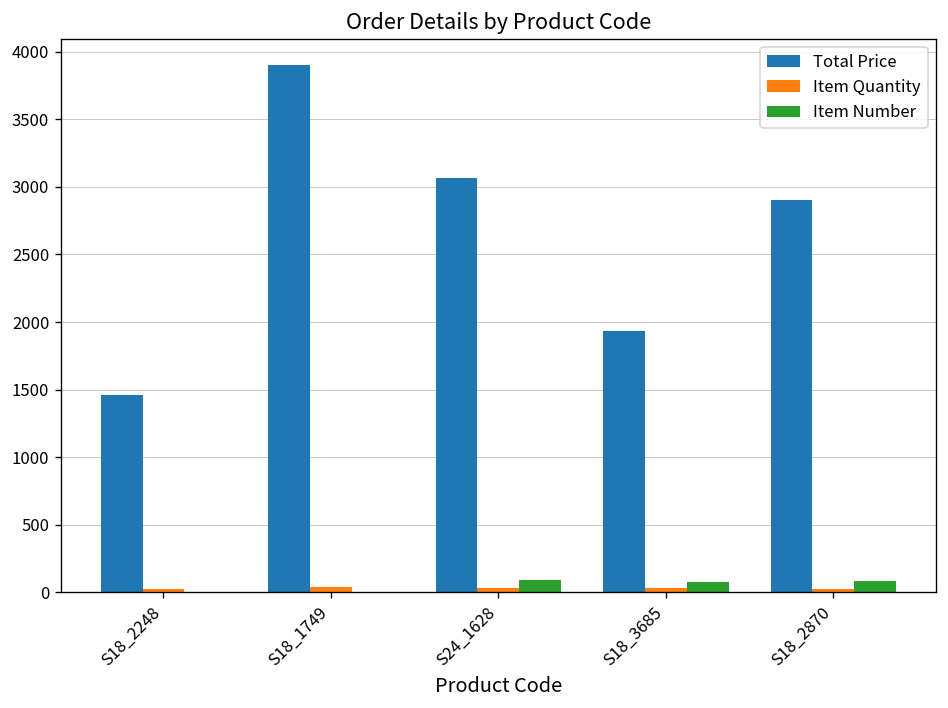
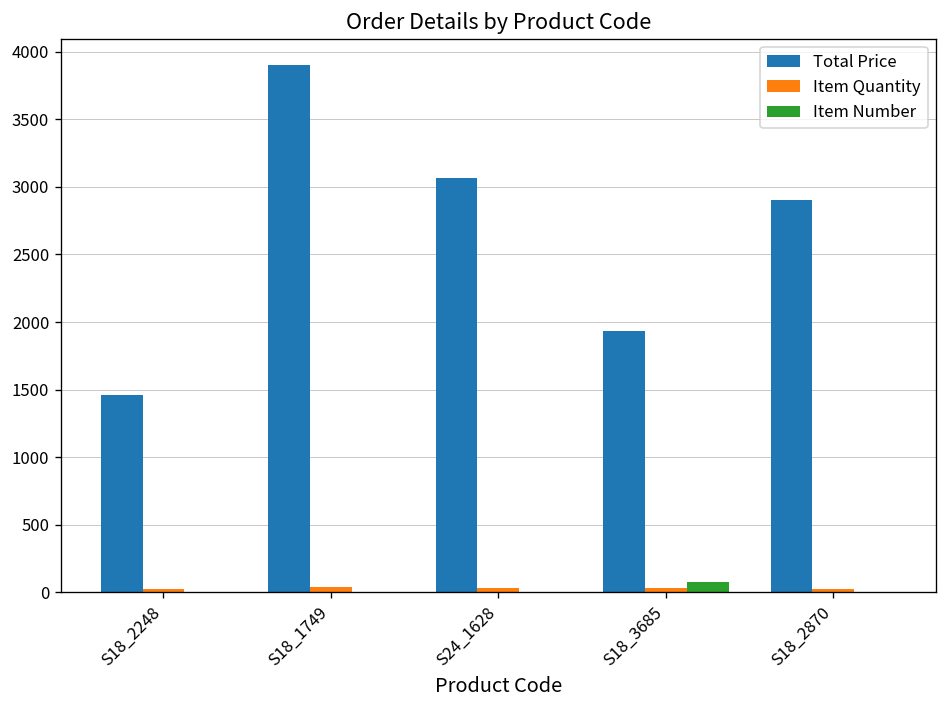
Item Number, S24_1628: 90 -> 0
Item Number, S18_2870: 80 -> 10
